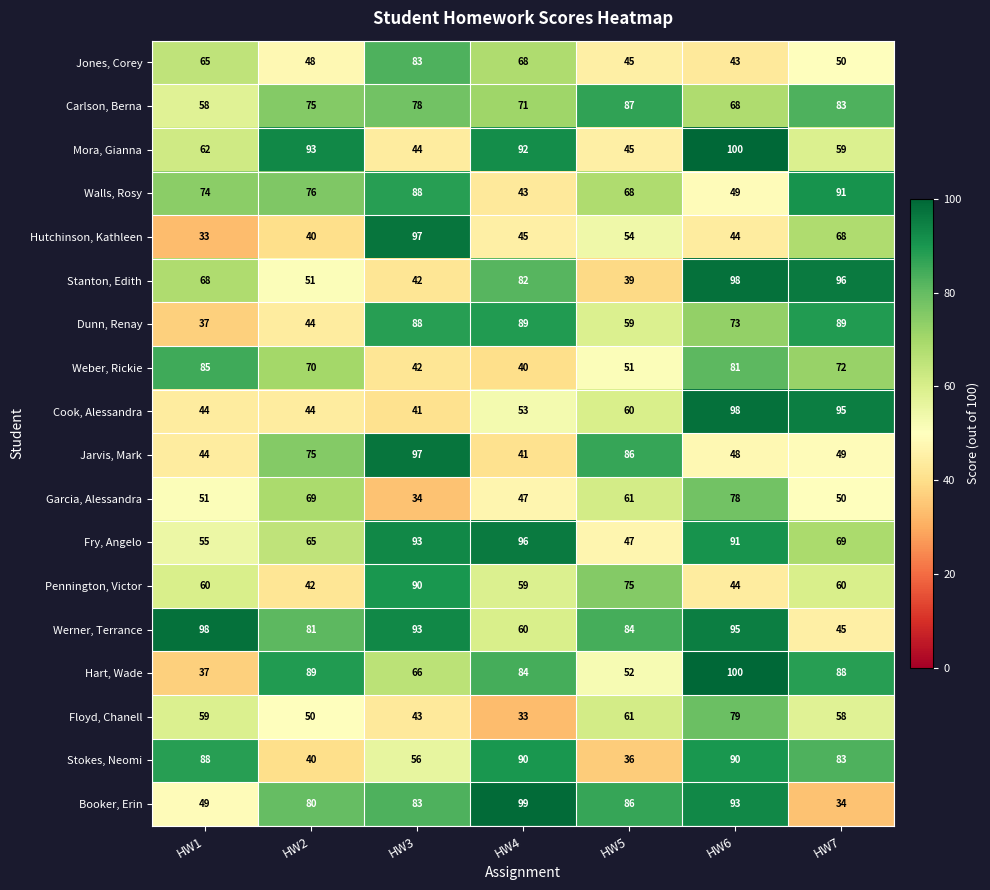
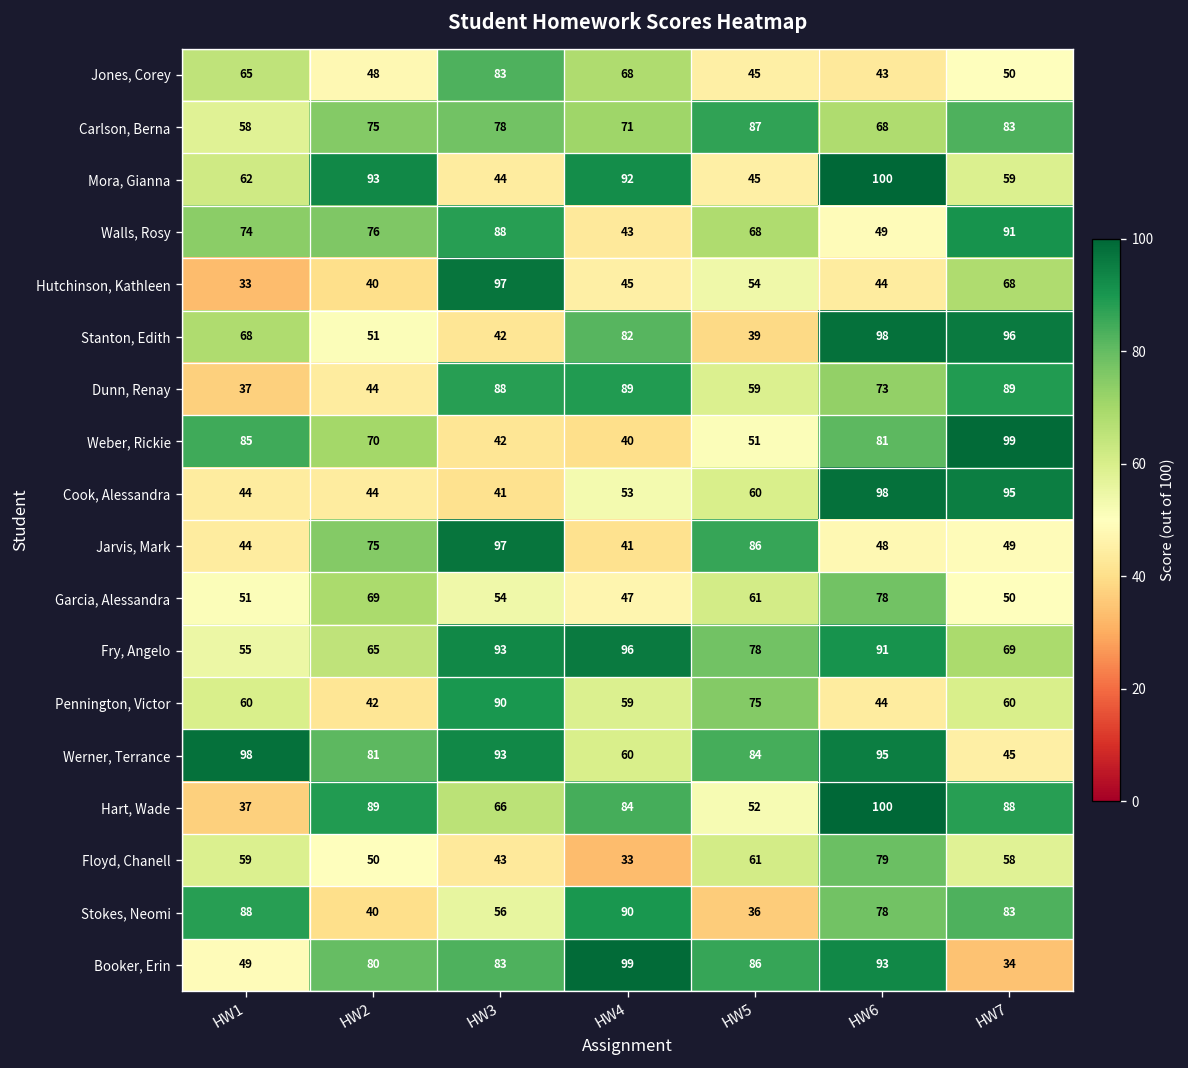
Weber, Rickie, HW7: 72 -> 99
Garcia, Alessandra, HW3: 34 -> 54
Fry, Angelo, HW5: 47 -> 78
Stokes, Neomi, HW6: 90 -> 78
